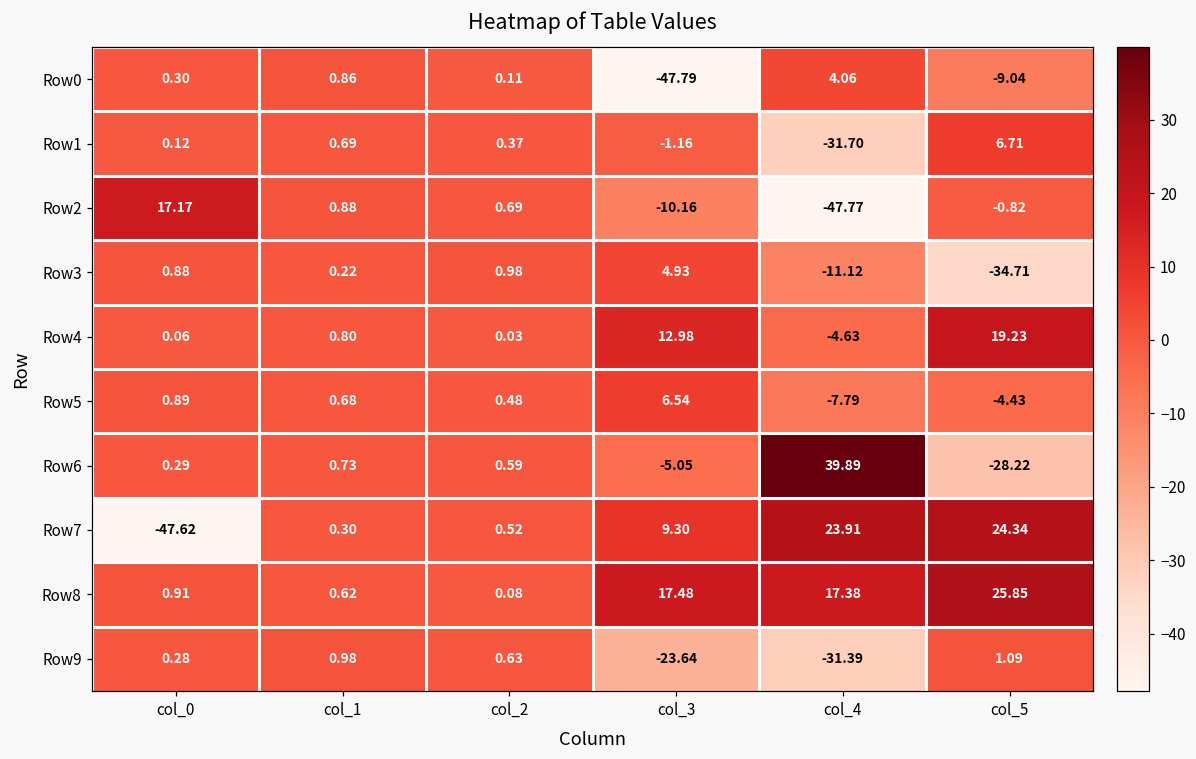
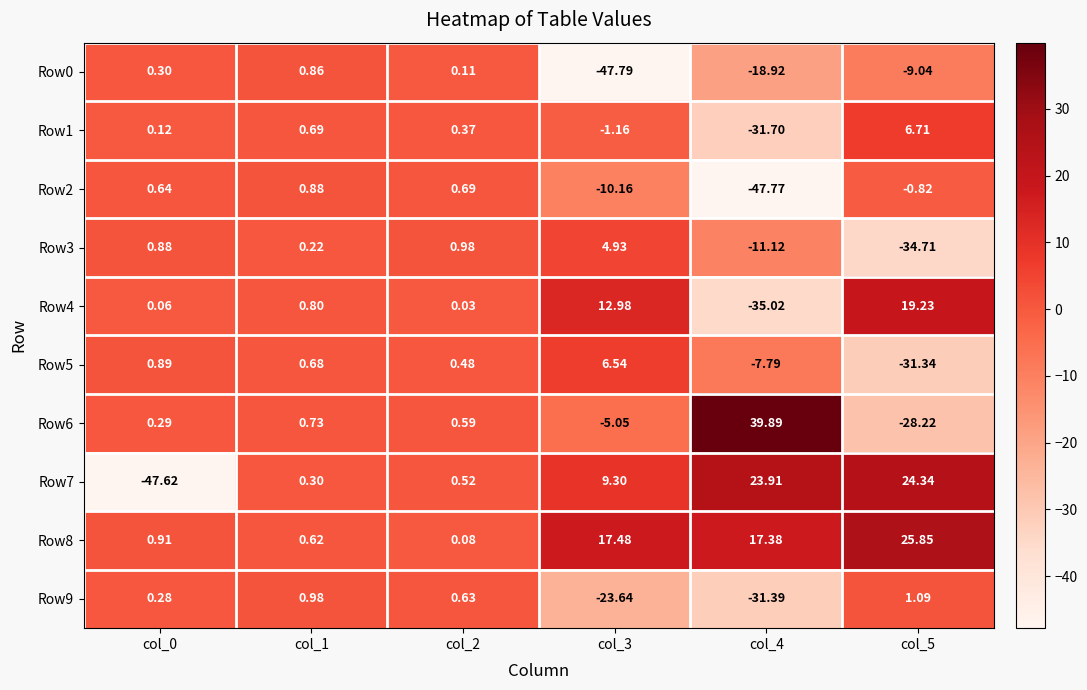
Row0, col_4: 4.06 -> -18.92
Row2, col_0: 17.17 -> 0.64
Row4, col_4: -4.63 -> -35.02
Row5, col_5: -4.43 -> -31.34
